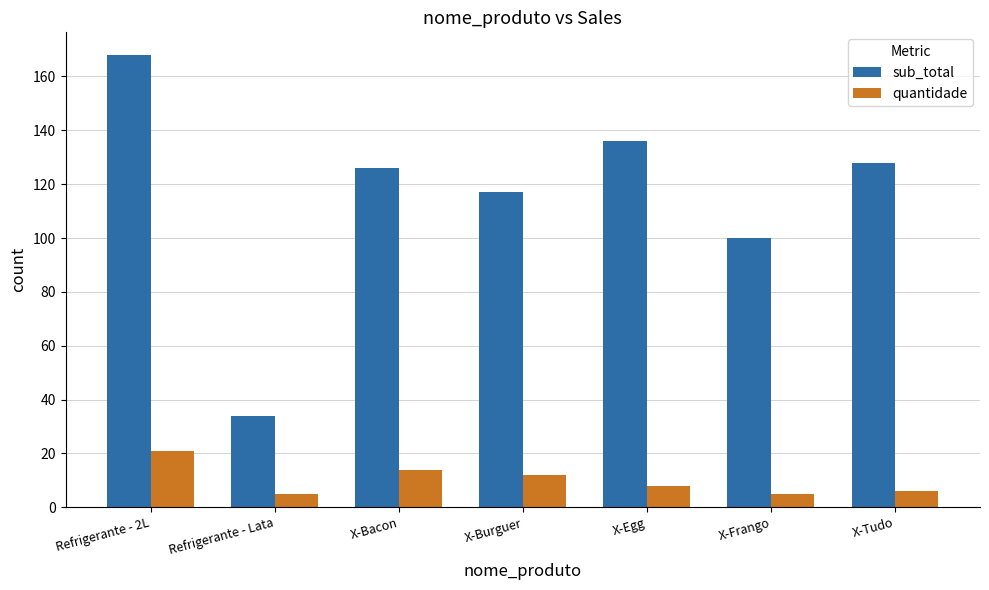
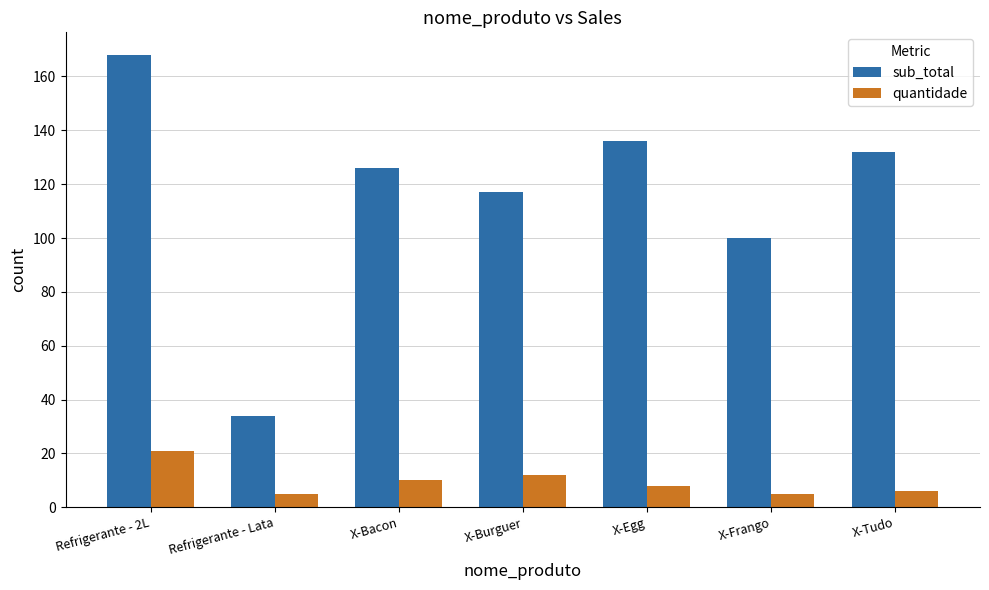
quantidade, X-Bacon: 14 -> 10
sub_total, X-Tudo: 128 -> 132
